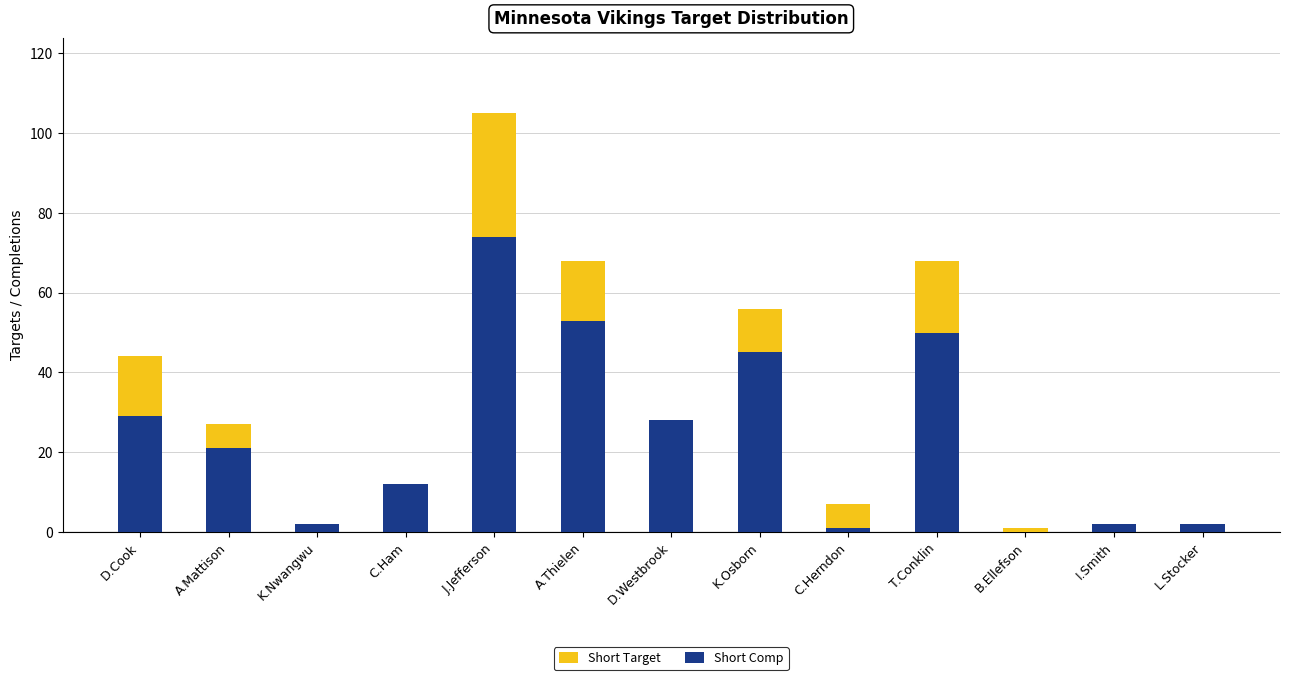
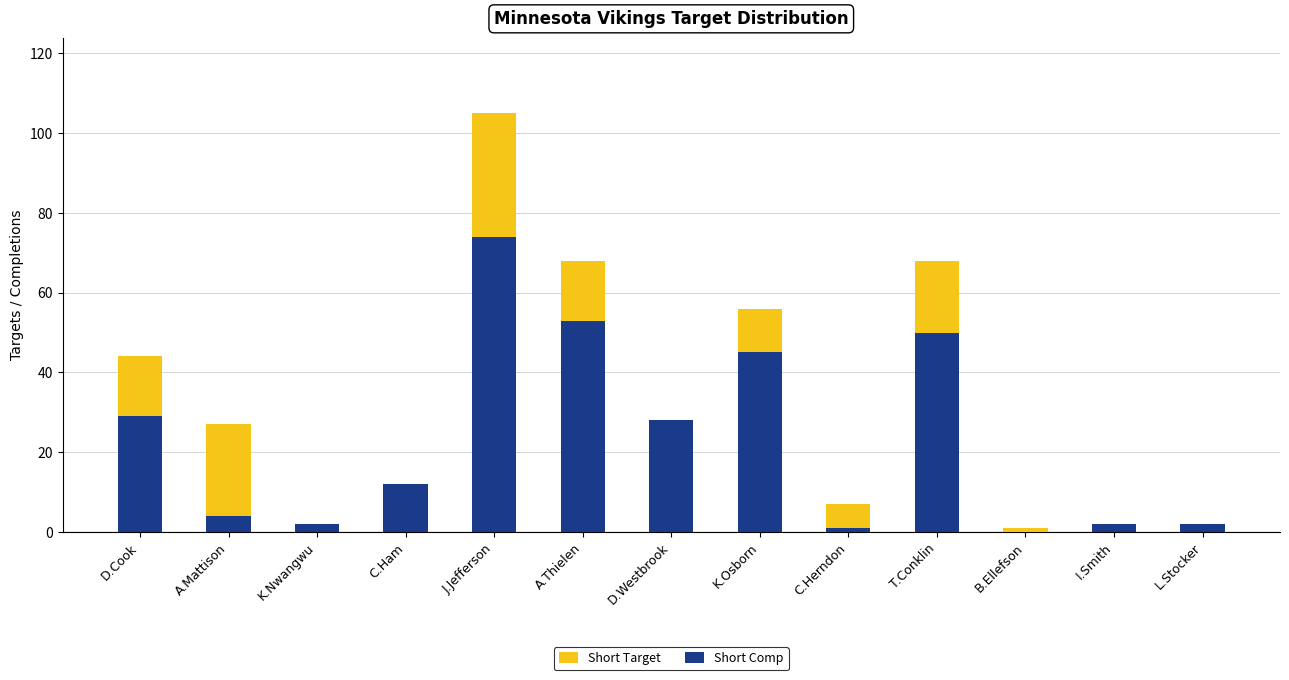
Short Comp, A.Mattison: 21 -> 4
